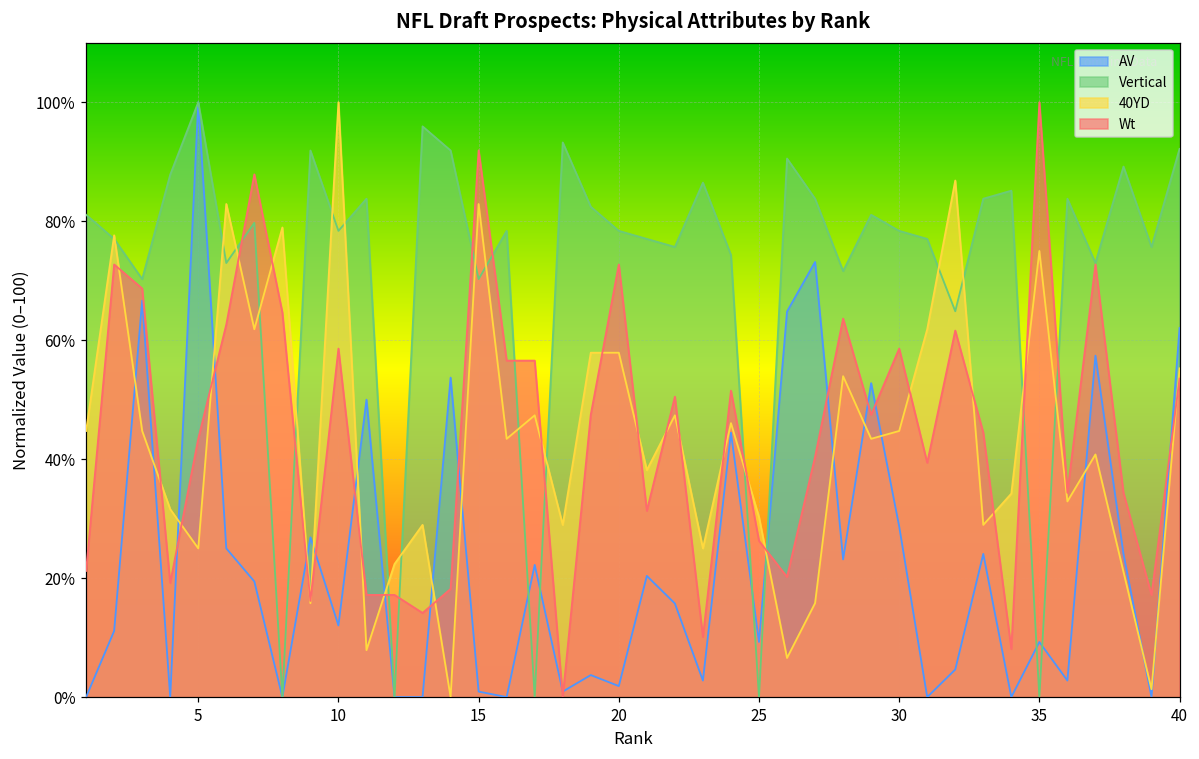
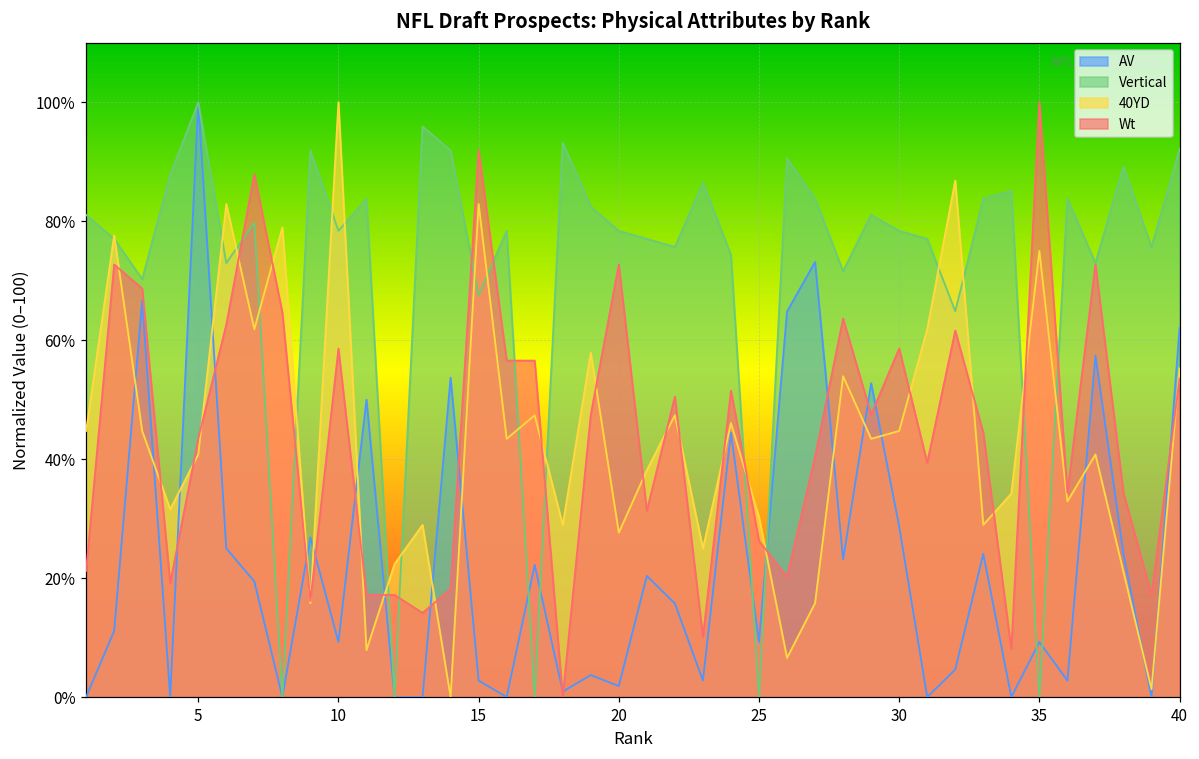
40YD, 5: 25% -> 41%
AV, 10: 12% -> 9%
AV, 15: 1% -> 3%
Vertical, 15: 70% -> 68%
40YD, 20: 58% -> 28%
